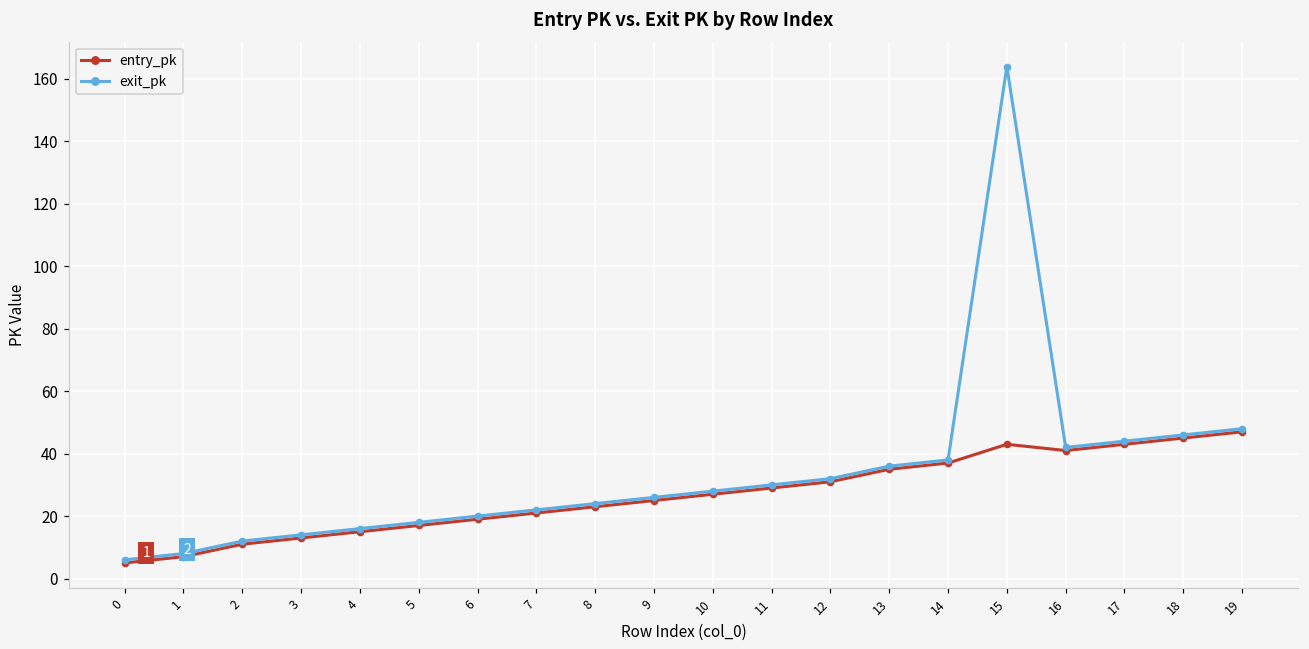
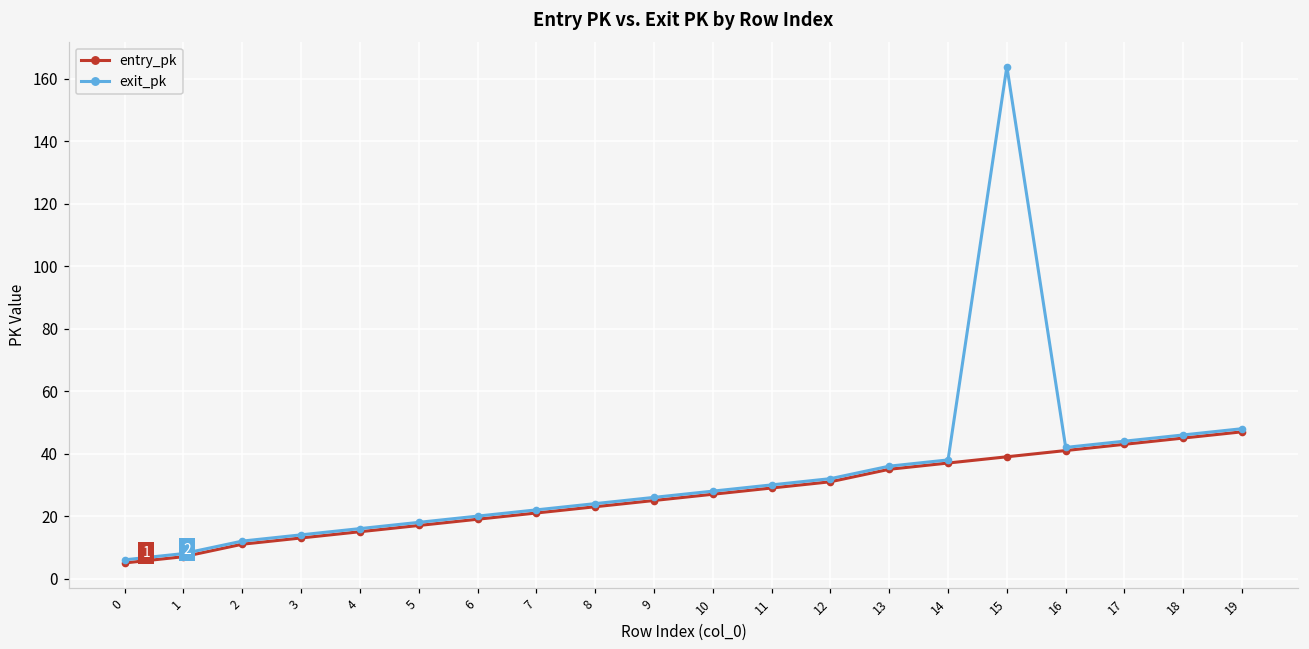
entry_pk, 15: 43 -> 39
